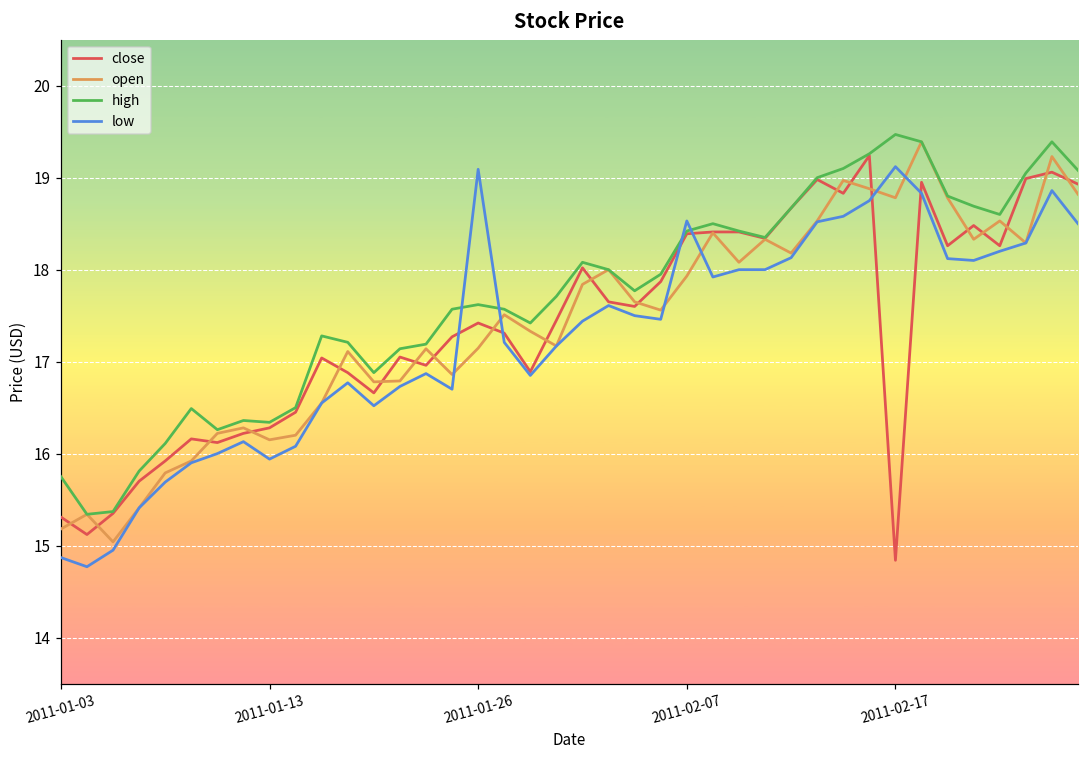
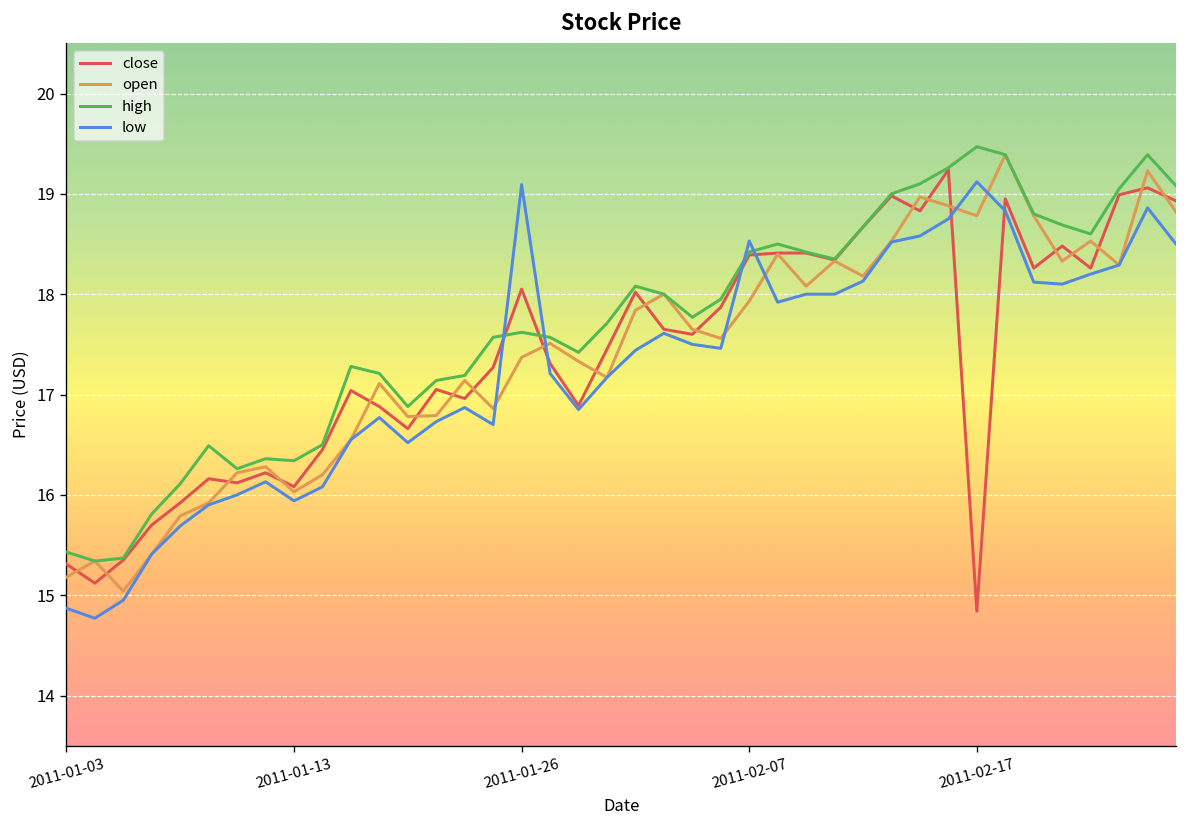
high, 2011-01-03: 15.8 -> 15.4
close, 2011-01-13: 16.3 -> 16.1
open, 2011-01-13: 16.2 -> 16.0
close, 2011-01-26: 17.4 -> 18.1
open, 2011-01-26: 17.1 -> 17.4
